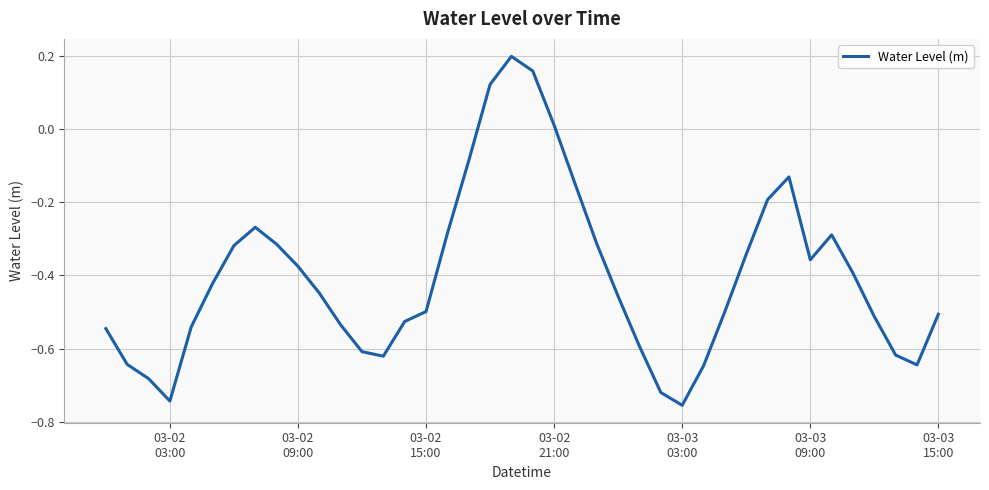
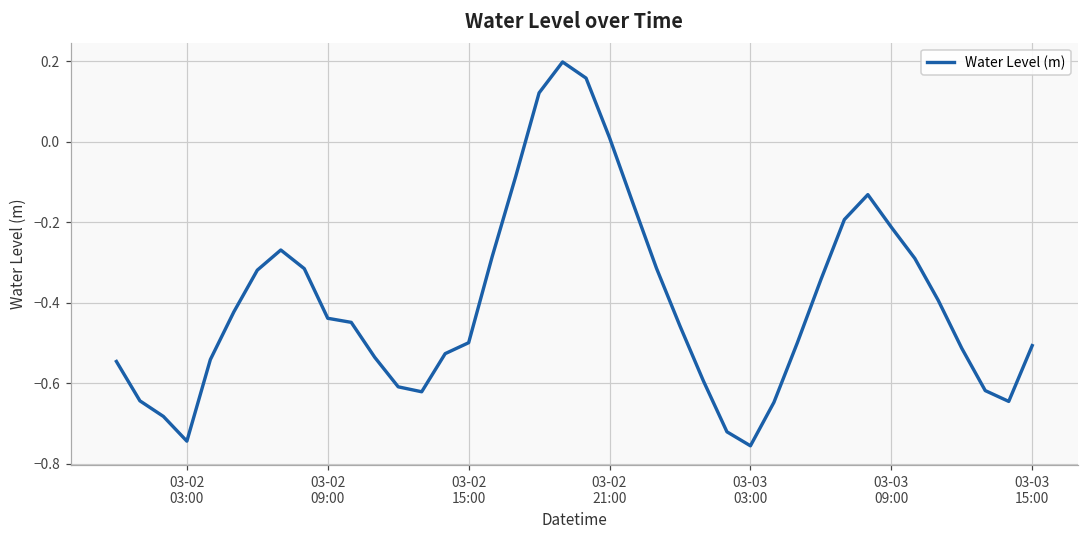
03-02 09:00: -0.38 -> -0.44
03-03 09:00: -0.36 -> -0.21
